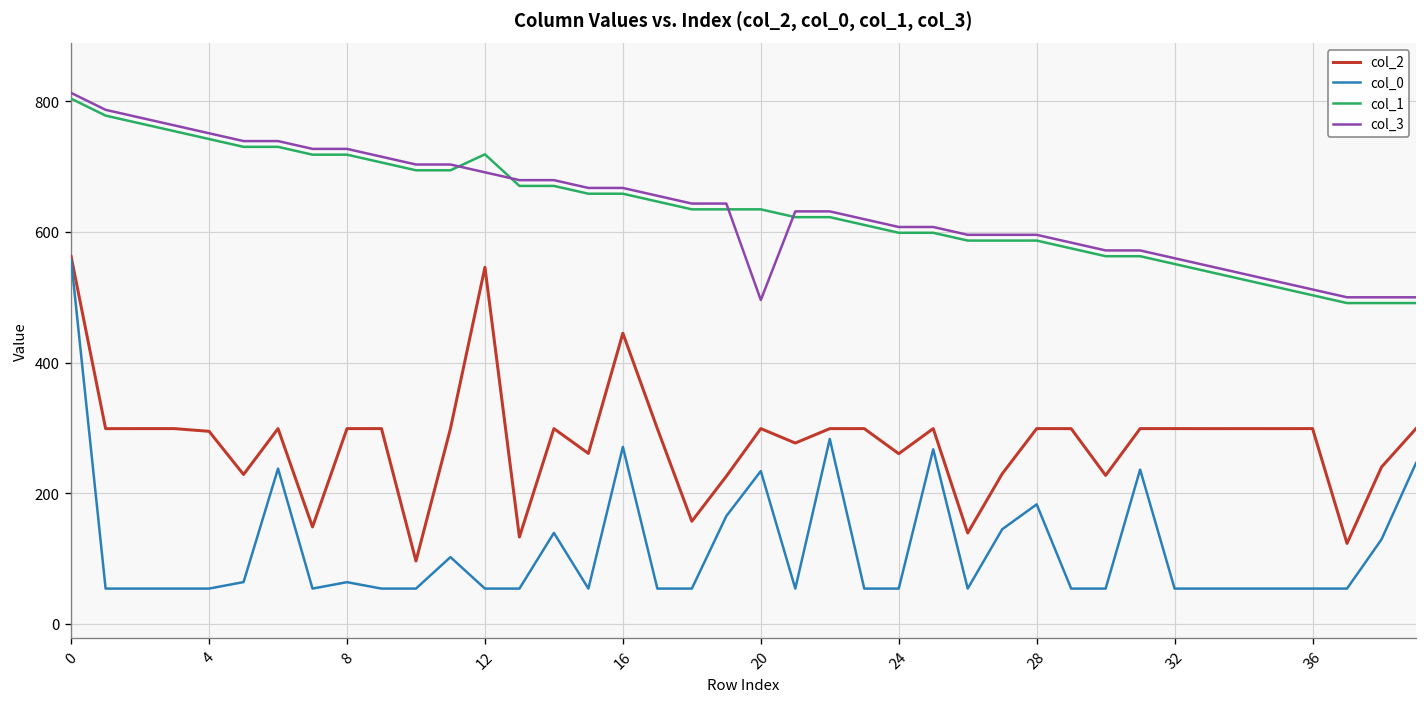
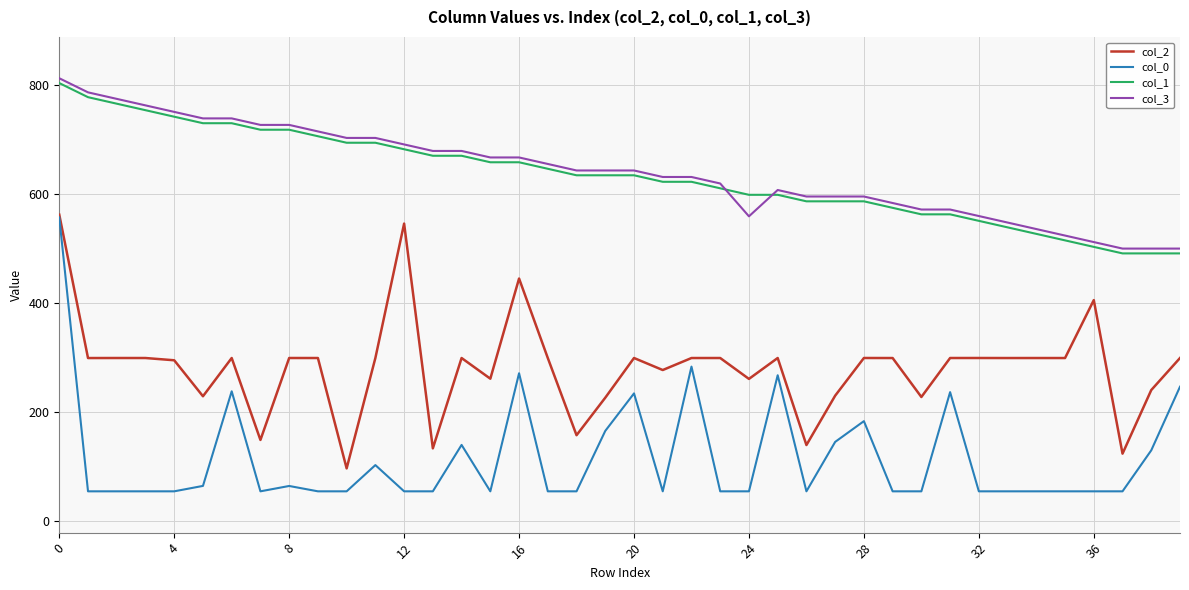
col_1, 12: 720 -> 680
col_3, 20: 500 -> 640
col_3, 24: 610 -> 560
col_2, 36: 300 -> 410
